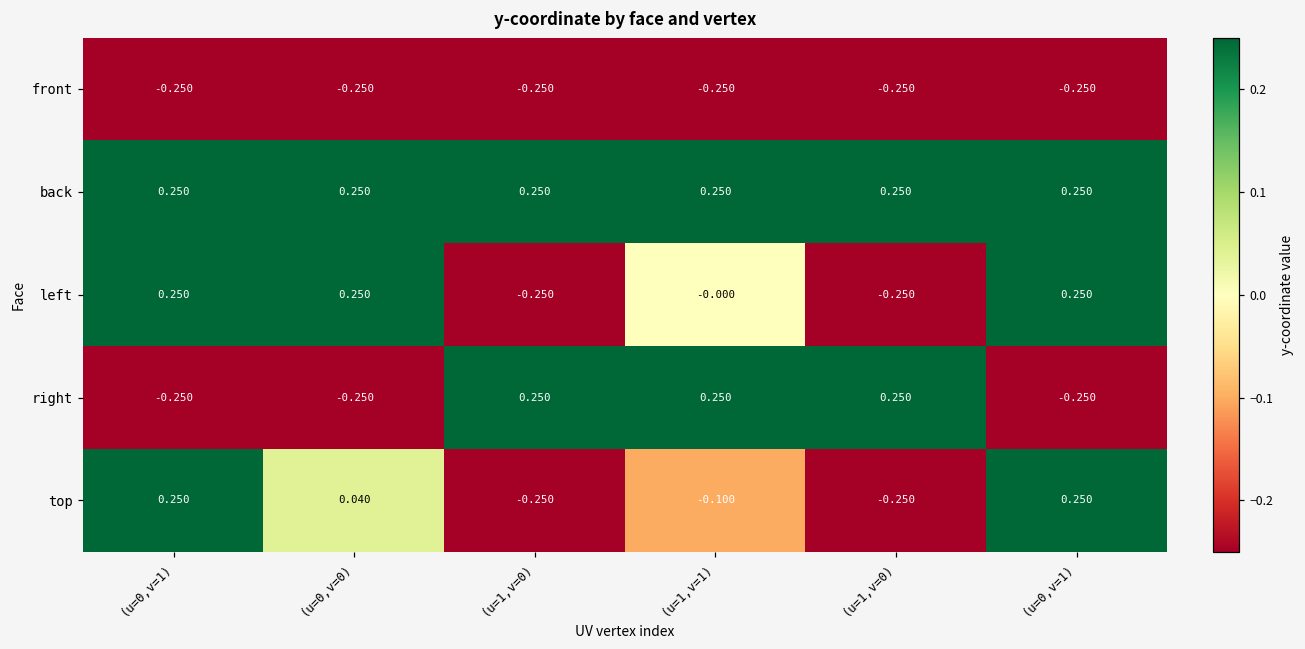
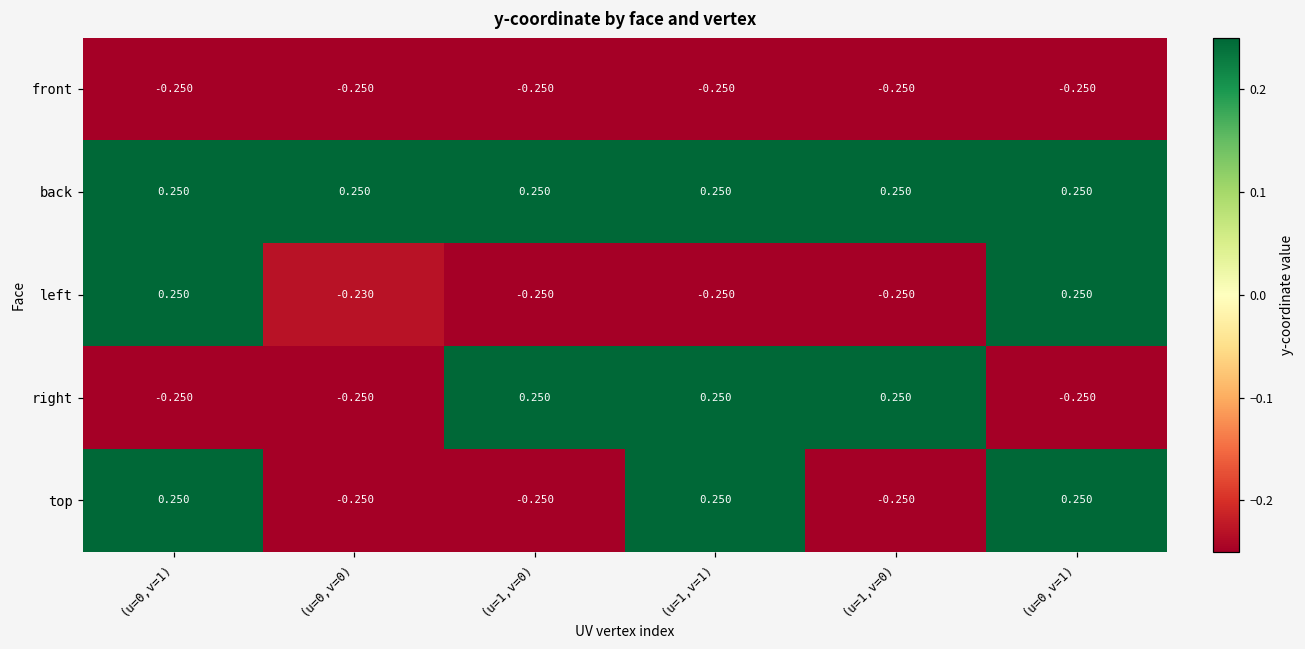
left, (u=0,v=0): 0.250 -> -0.230
left, (u=1,v=1): -0.000 -> -0.250
top, (u=0,v=0): 0.040 -> -0.250
top, (u=1,v=1): -0.100 -> 0.250
